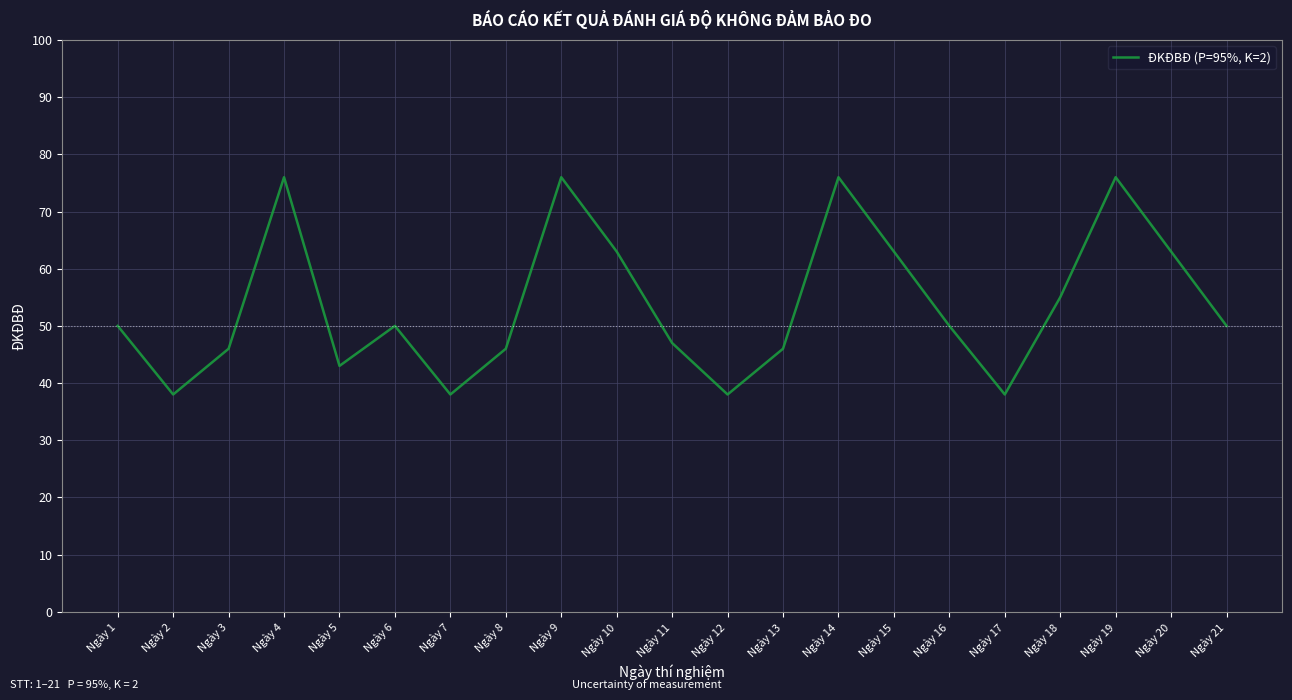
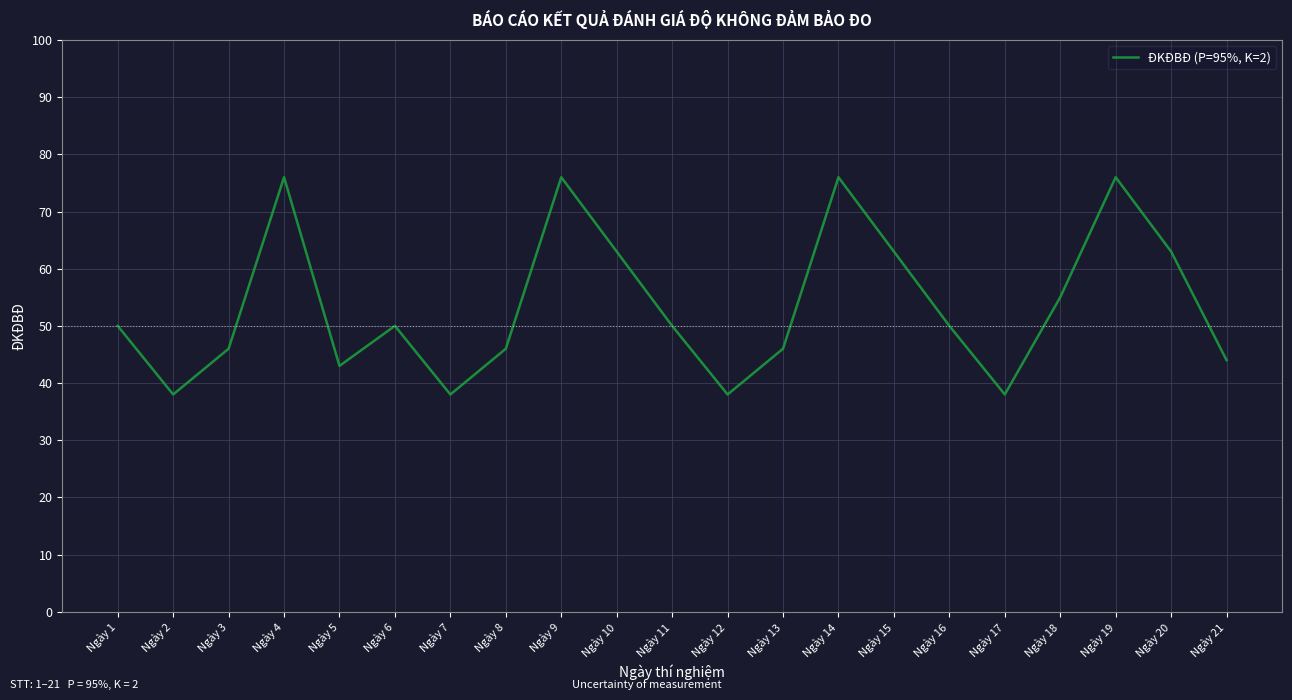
Ngày 11: 47 -> 50
Ngày 21: 50 -> 44
